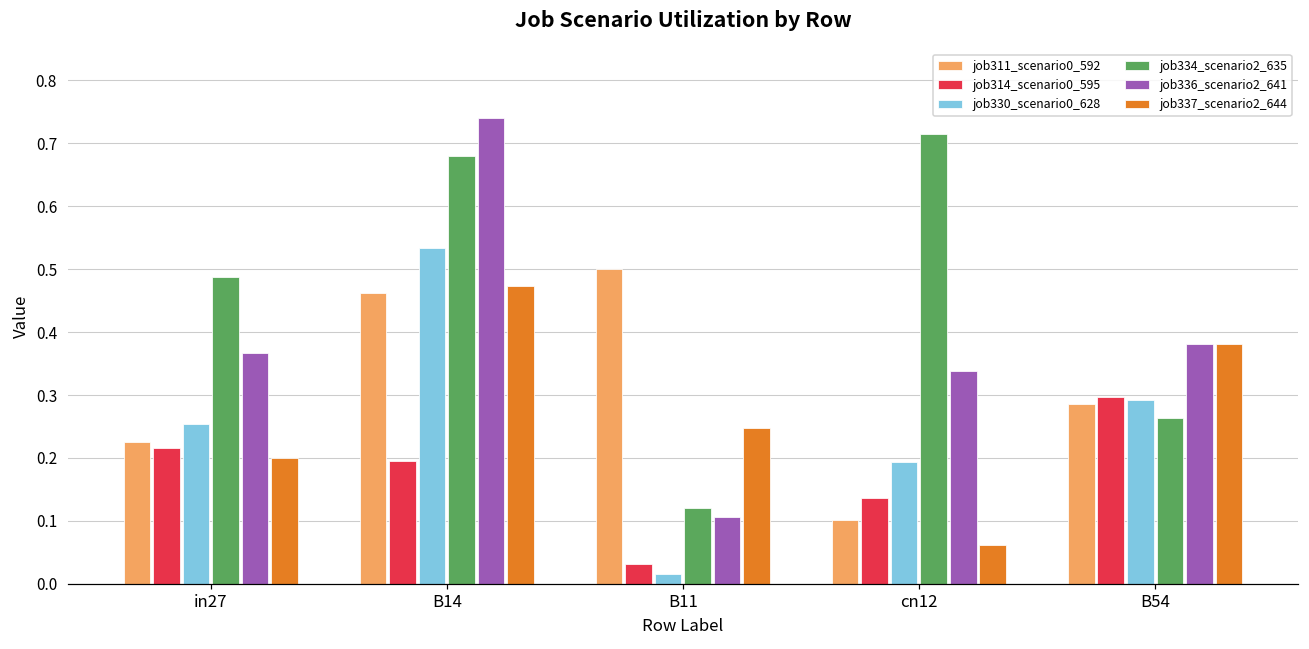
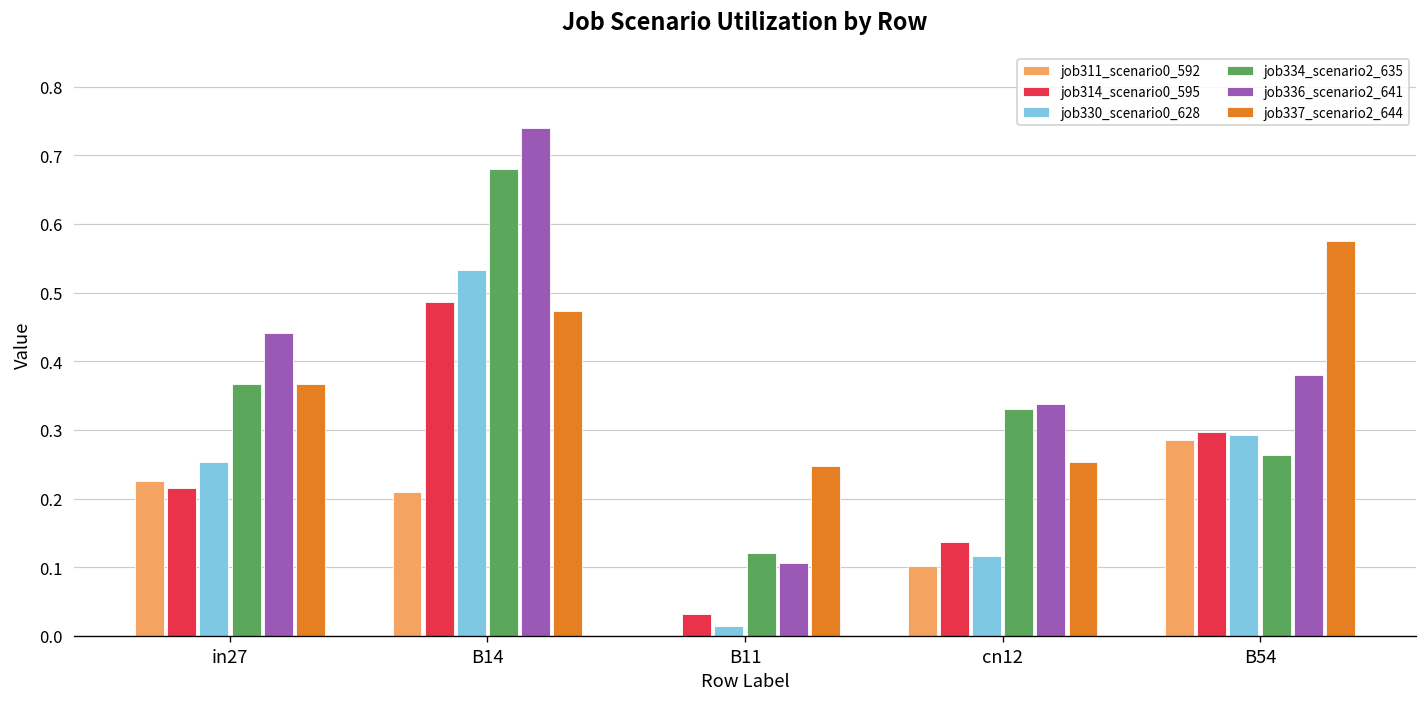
job334_scenario2_635, in27: 0.49 -> 0.37
job336_scenario2_641, in27: 0.37 -> 0.44
job337_scenario2_644, in27: 0.20 -> 0.37
job311_scenario0_592, B14: 0.46 -> 0.21
job314_scenario0_595, B14: 0.19 -> 0.49
job311_scenario0_592, B11: 0.5 -> 0.0
job330_scenario0_628, cn12: 0.19 -> 0.12
job334_scenario2_635, cn12: 0.71 -> 0.33
job337_scenario2_644, cn12: 0.06 -> 0.25
job337_scenario2_644, B54: 0.38 -> 0.57
